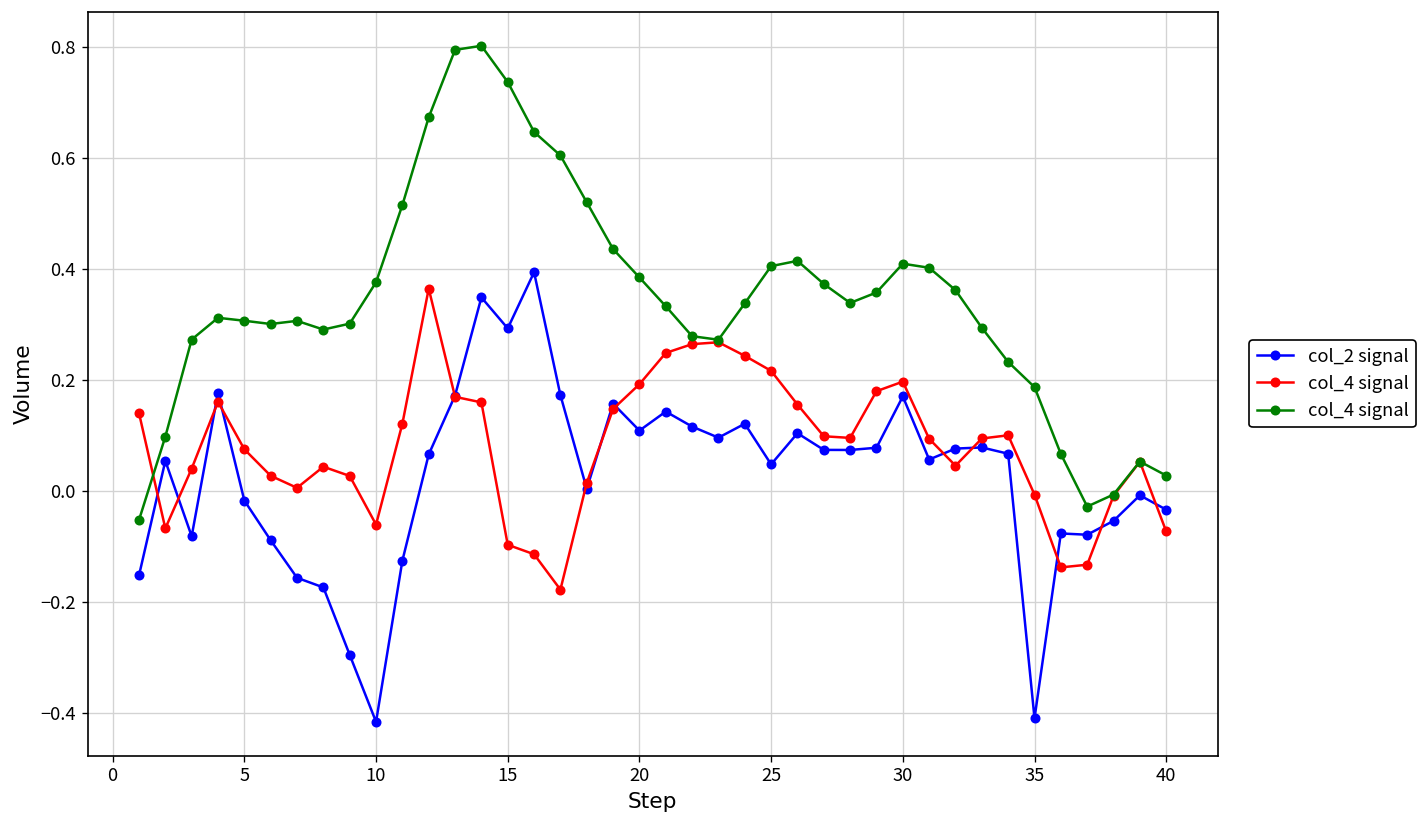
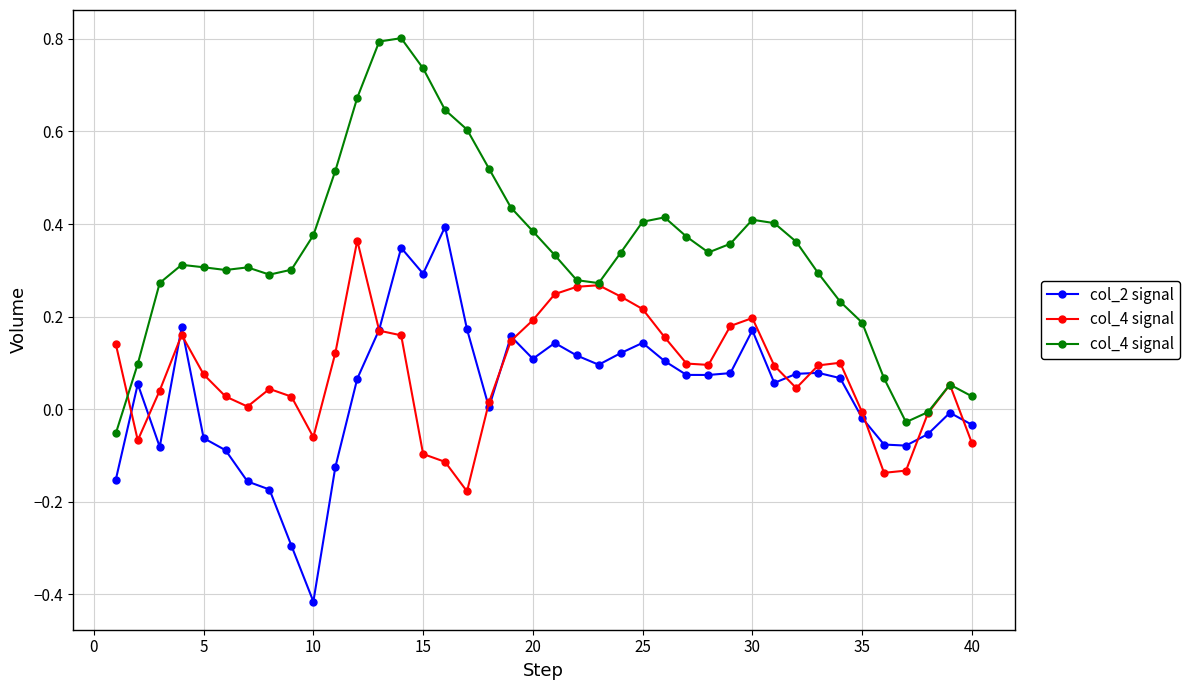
col_2 signal, 5: -0.02 -> -0.06
col_2 signal, 25: 0.05 -> 0.14
col_2 signal, 35: -0.41 -> -0.02
